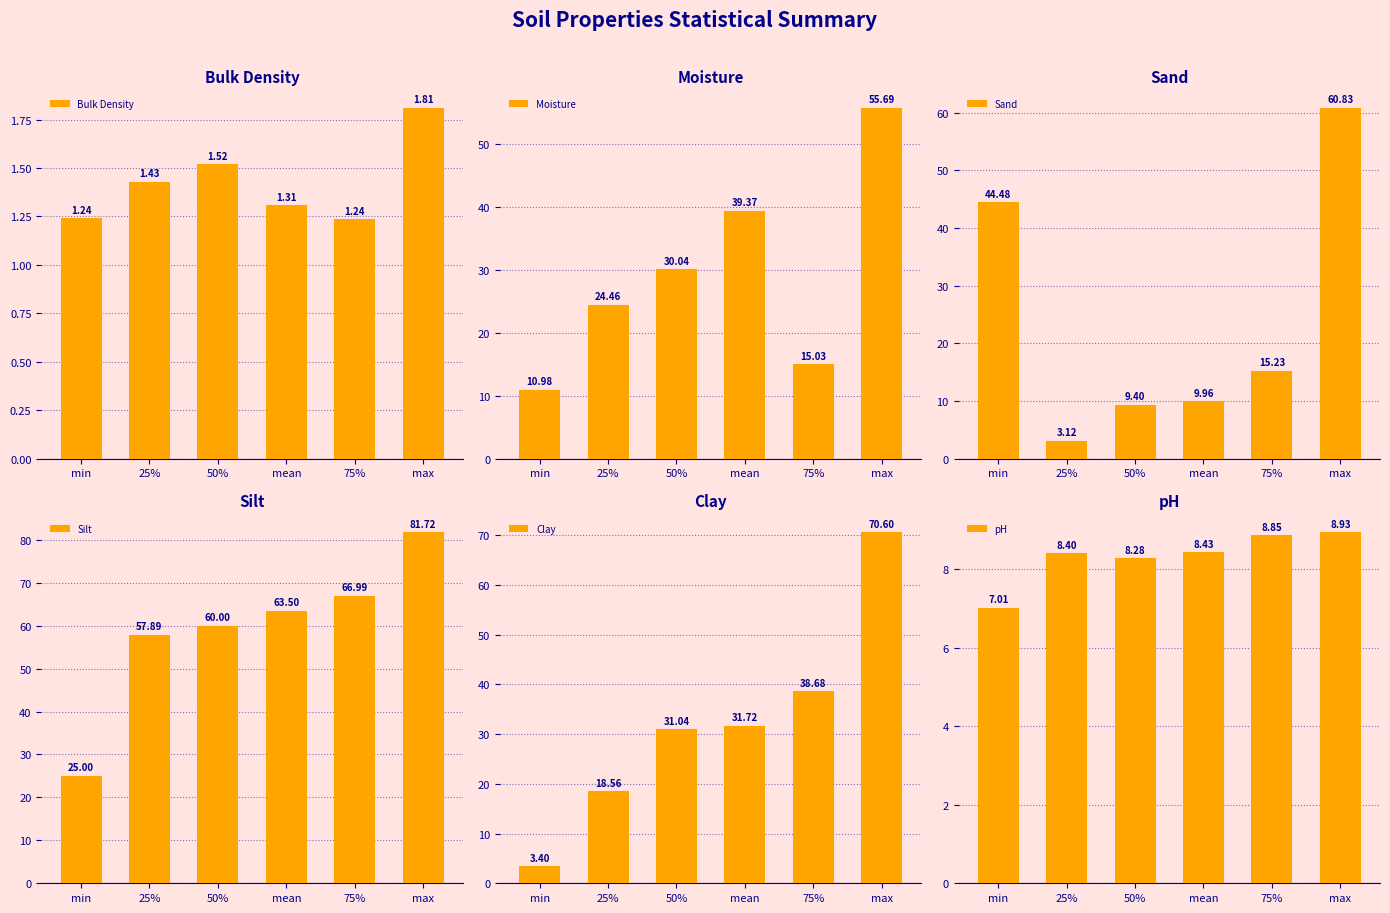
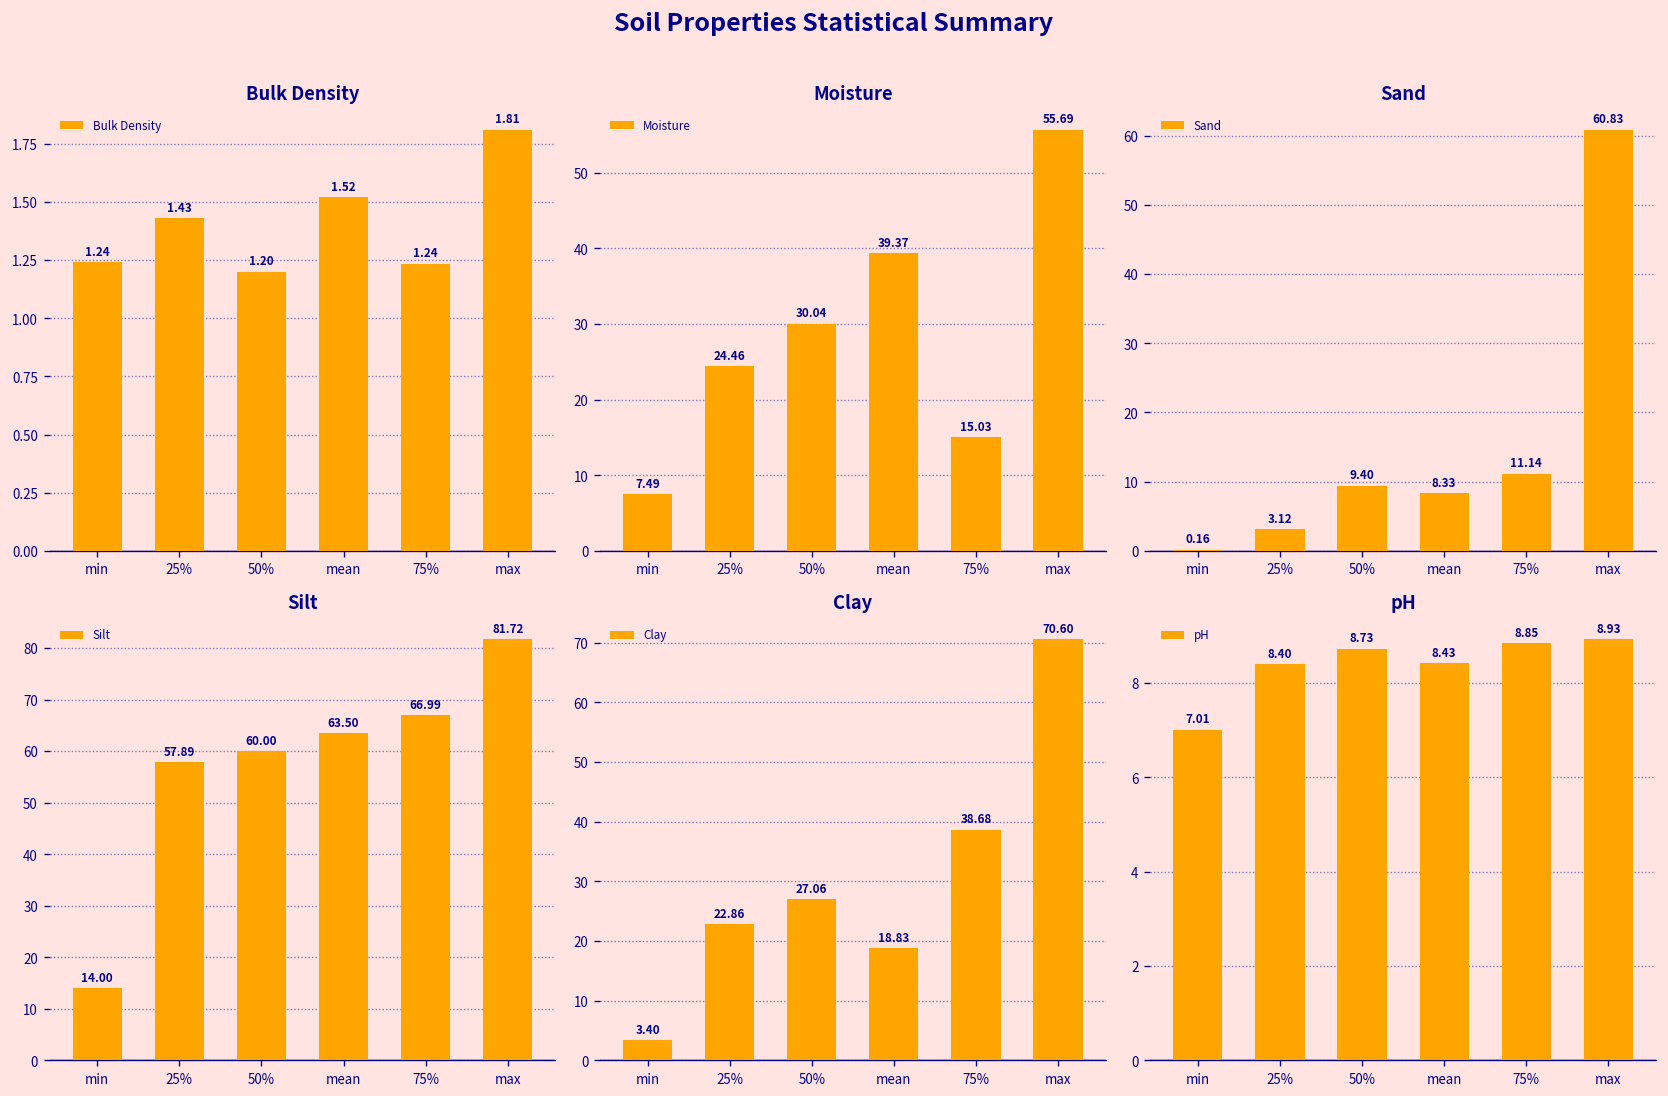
Bulk Density, 50%: 1.52 -> 1.20
Bulk Density, mean: 1.31 -> 1.52
Moisture, min: 10.98 -> 7.49
Sand, min: 44.48 -> 0.16
Sand, mean: 9.96 -> 8.33
Sand, 75%: 15.23 -> 11.14
Silt, min: 25.00 -> 14.00
Clay, 25%: 18.56 -> 22.86
Clay, 50%: 31.04 -> 27.06
Clay, mean: 31.72 -> 18.83
pH, 50%: 8.28 -> 8.73
